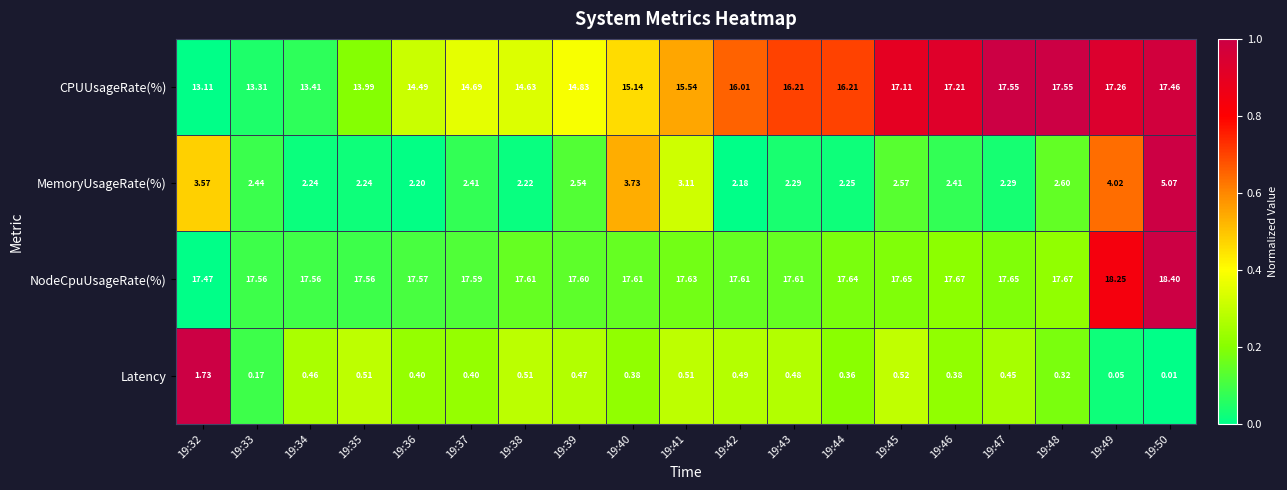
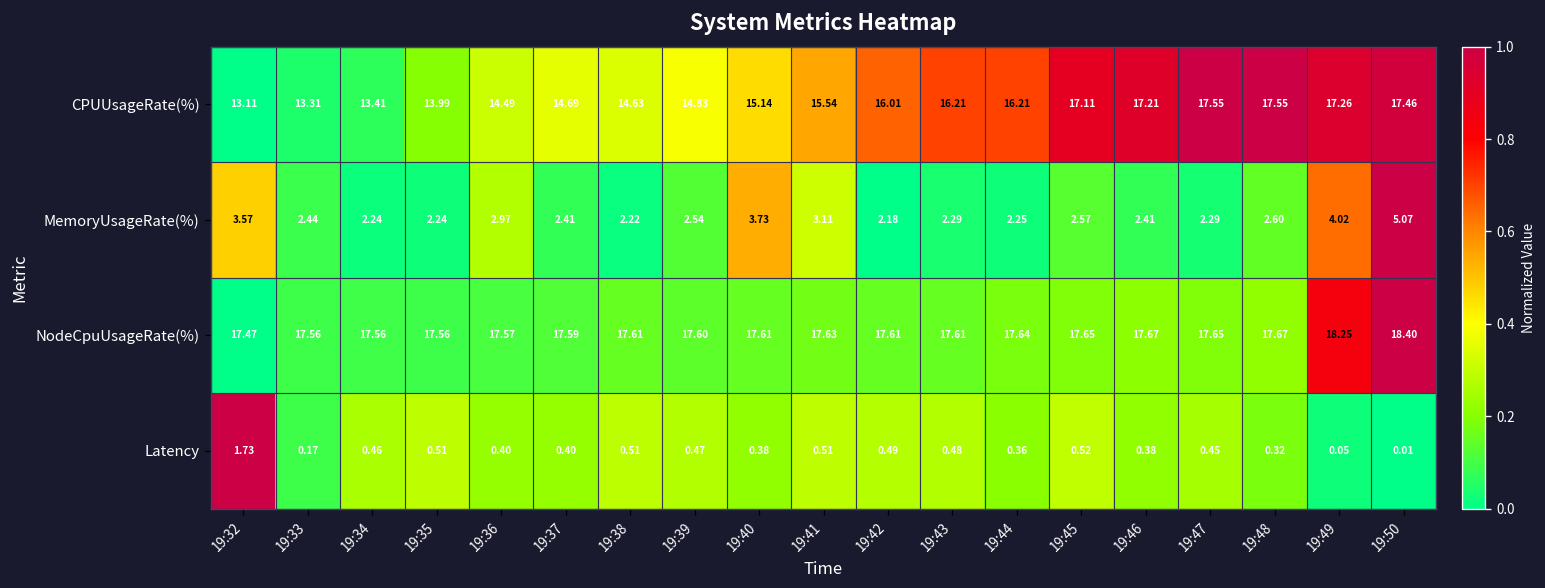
MemoryUsageRate(%), 19:36: 2.20 -> 2.97
